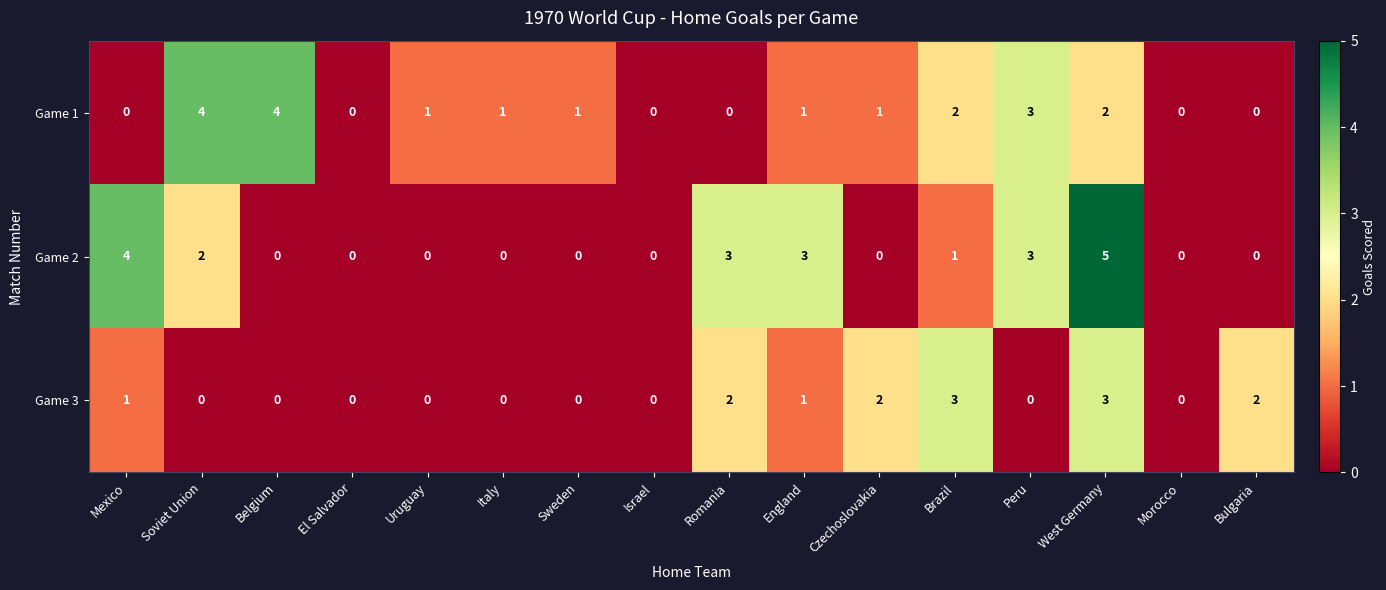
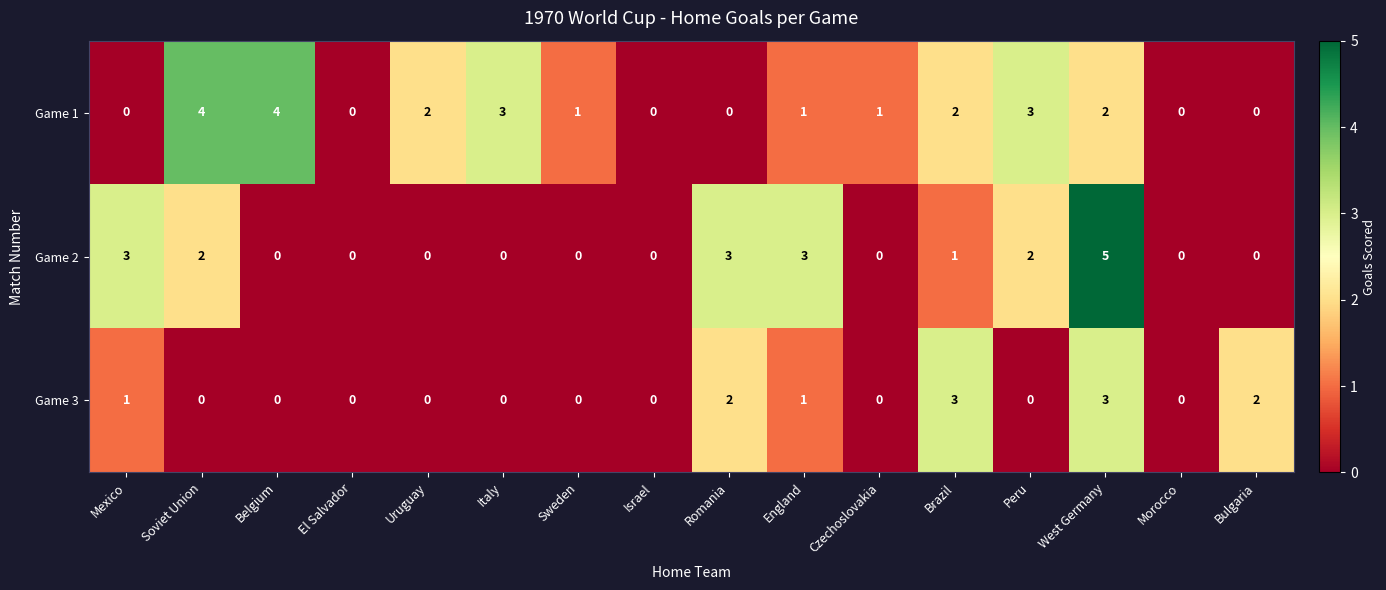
Game 1, Uruguay: 1 -> 2
Game 1, Italy: 1 -> 3
Game 2, Mexico: 4 -> 3
Game 2, Peru: 3 -> 2
Game 3, Czechoslovakia: 2 -> 0
